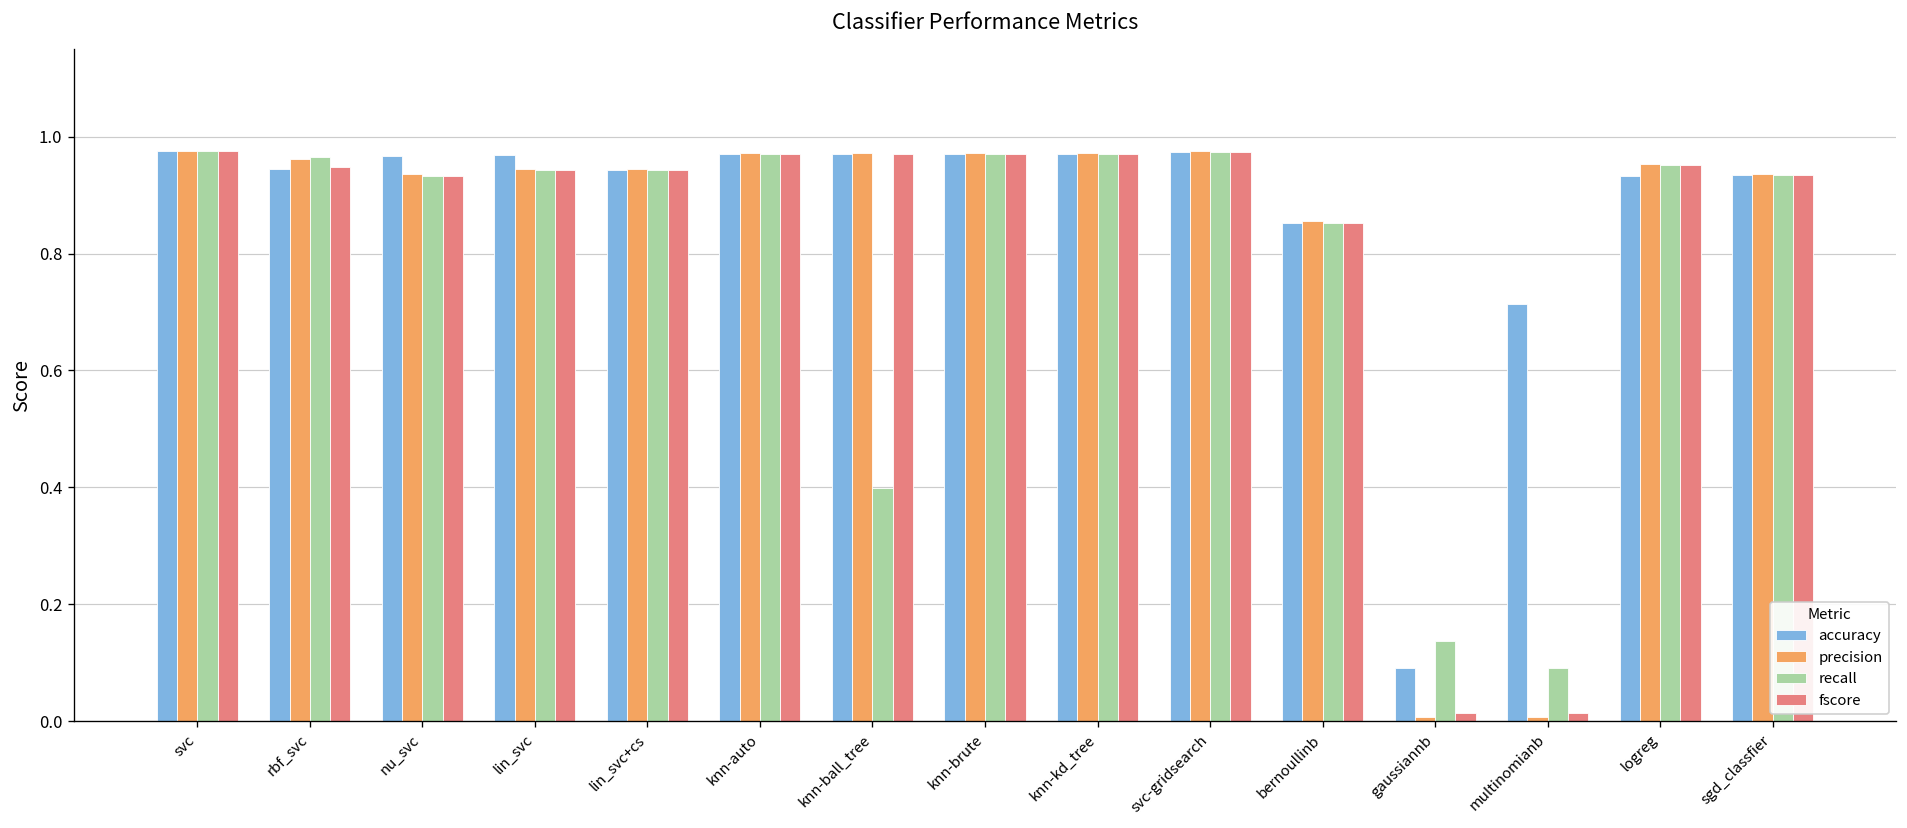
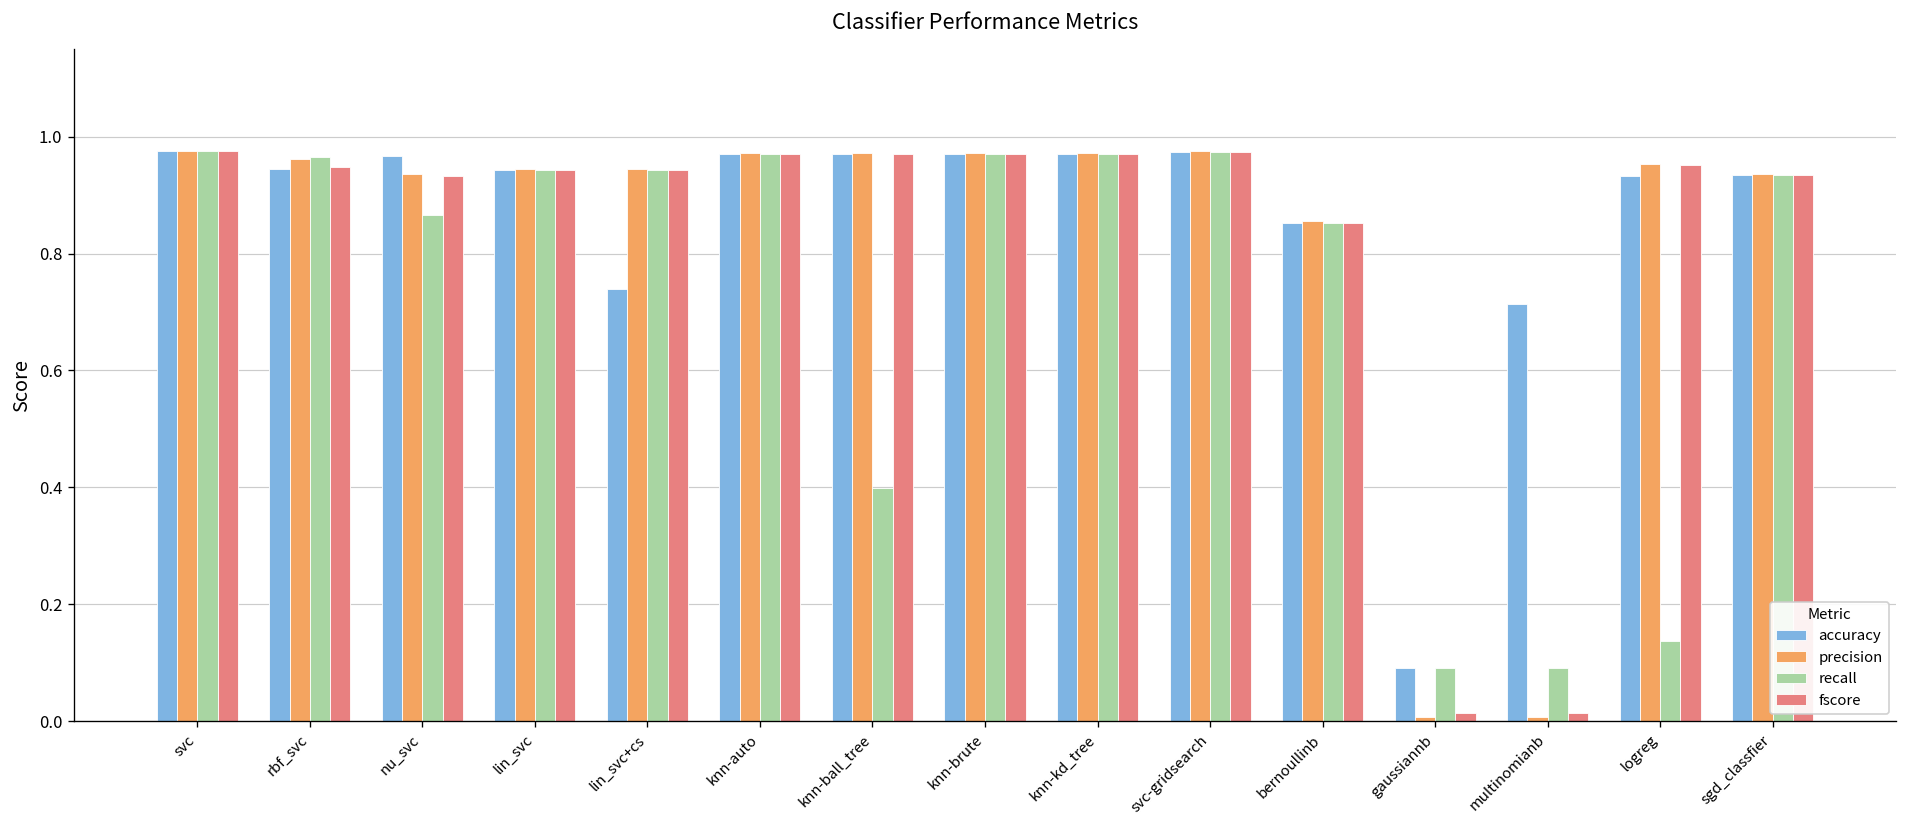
recall, nu_svc: 0.93 -> 0.87
accuracy, lin_svc: 0.97 -> 0.94
accuracy, lin_svc+cs: 0.94 -> 0.74
recall, gaussiannb: 0.14 -> 0.09
recall, logreg: 0.95 -> 0.14
